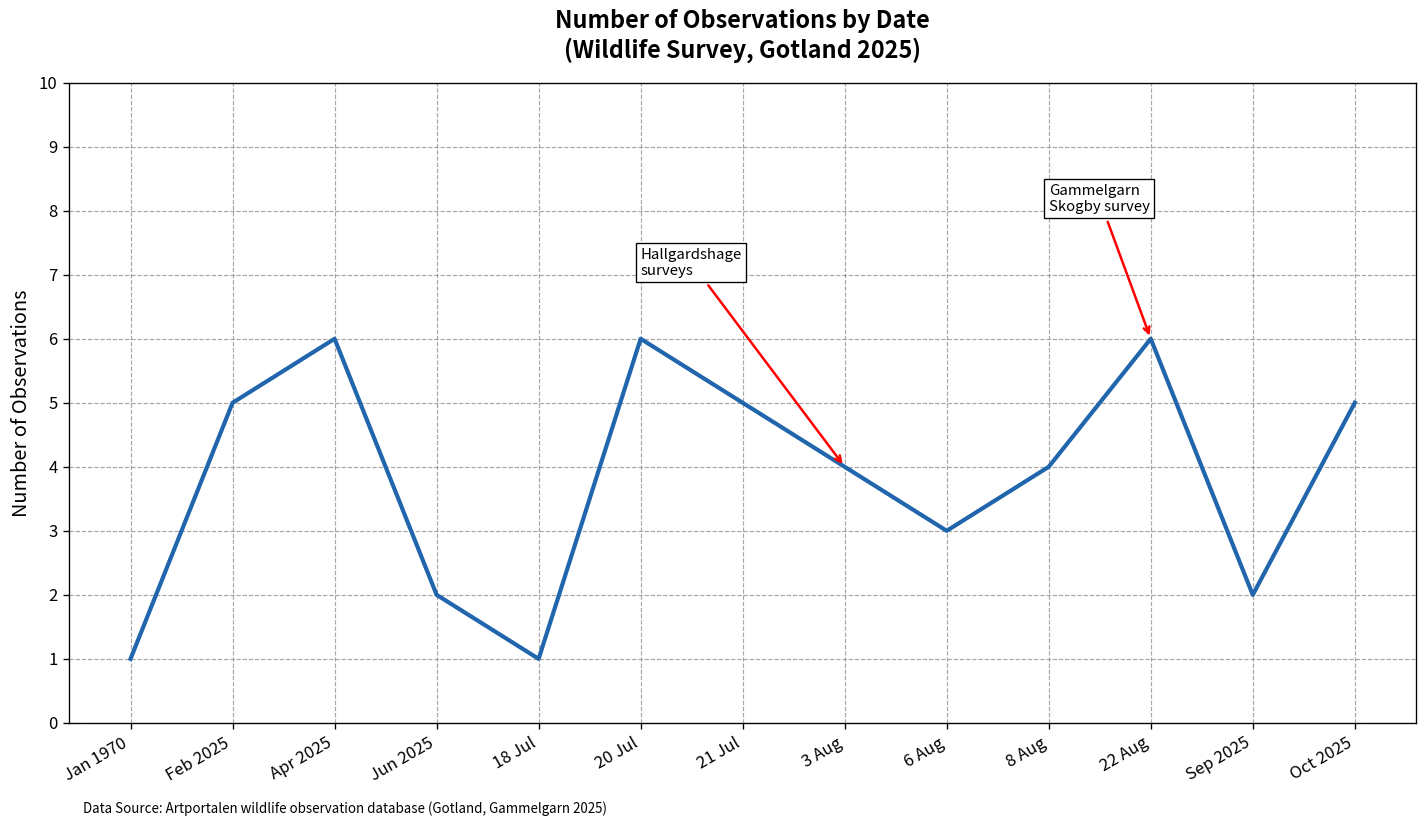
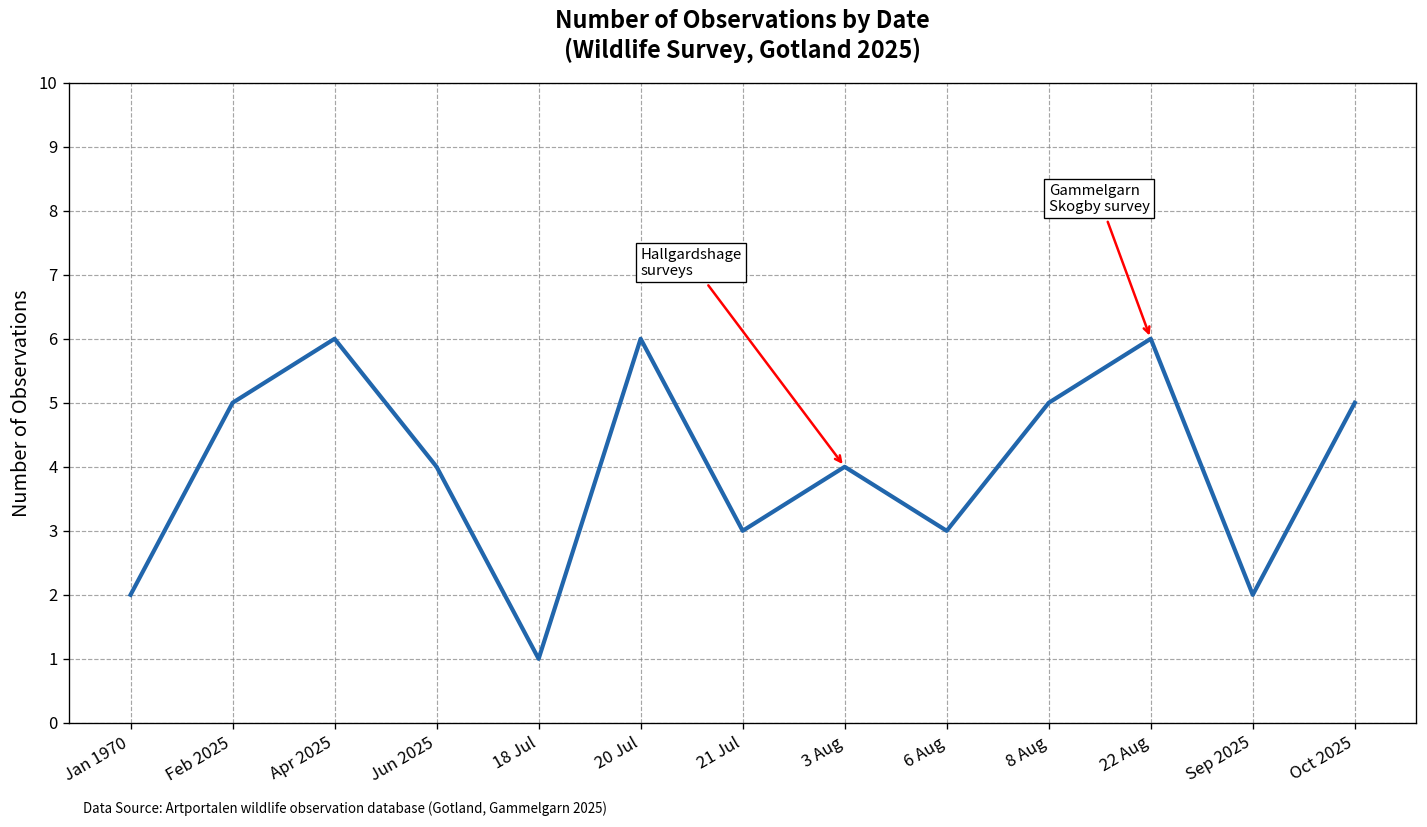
Jan 1970: 1 -> 2
Jun 2025: 2 -> 4
21 Jul: 5 -> 3
8 Aug: 4 -> 5
